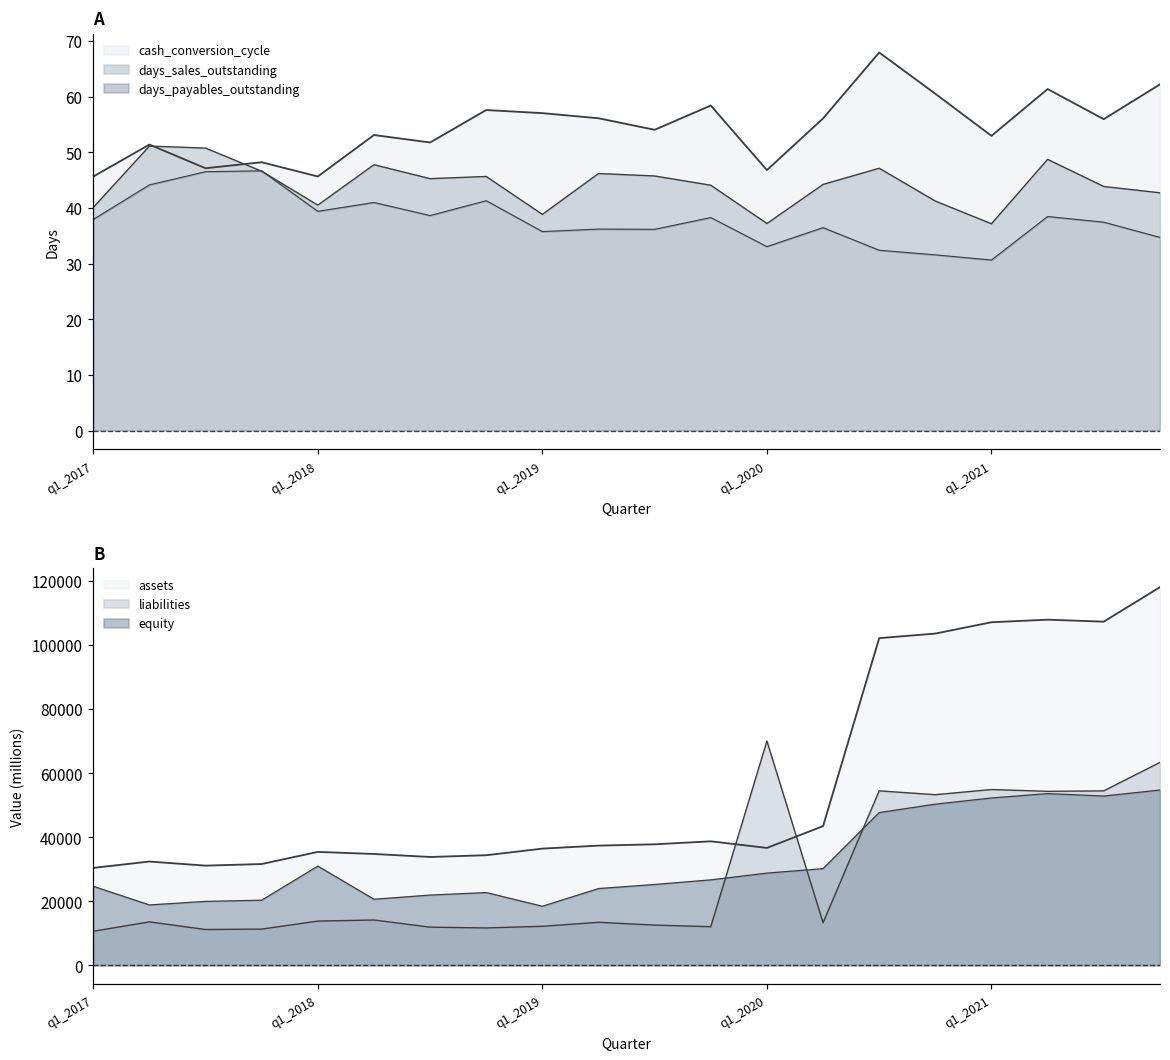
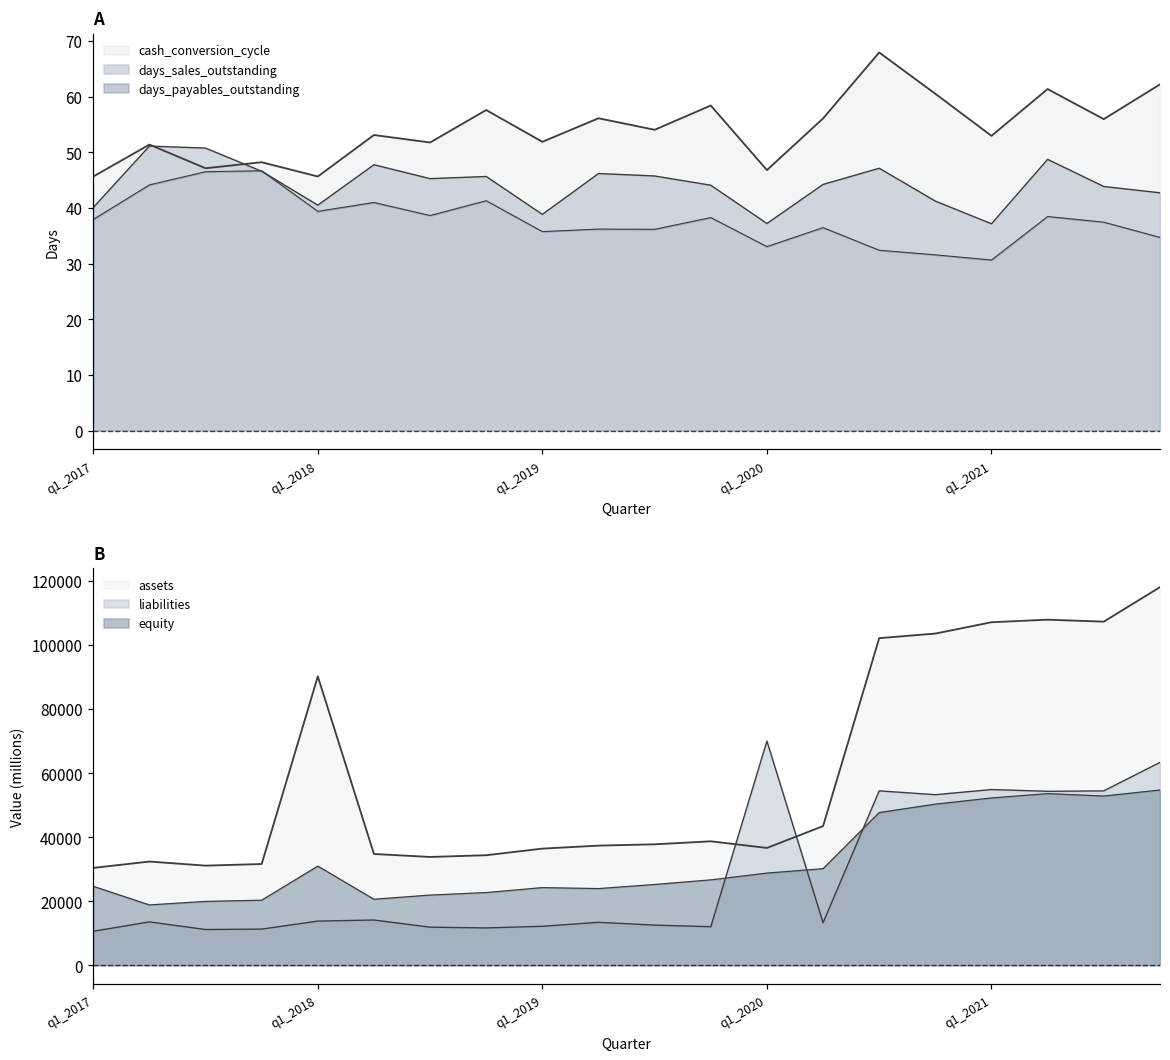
A, cash_conversion_cycle, q1_2019: 57 -> 52
B, assets, q1_2018: 35000 -> 90000
B, equity, q1_2019: 18000 -> 24000
